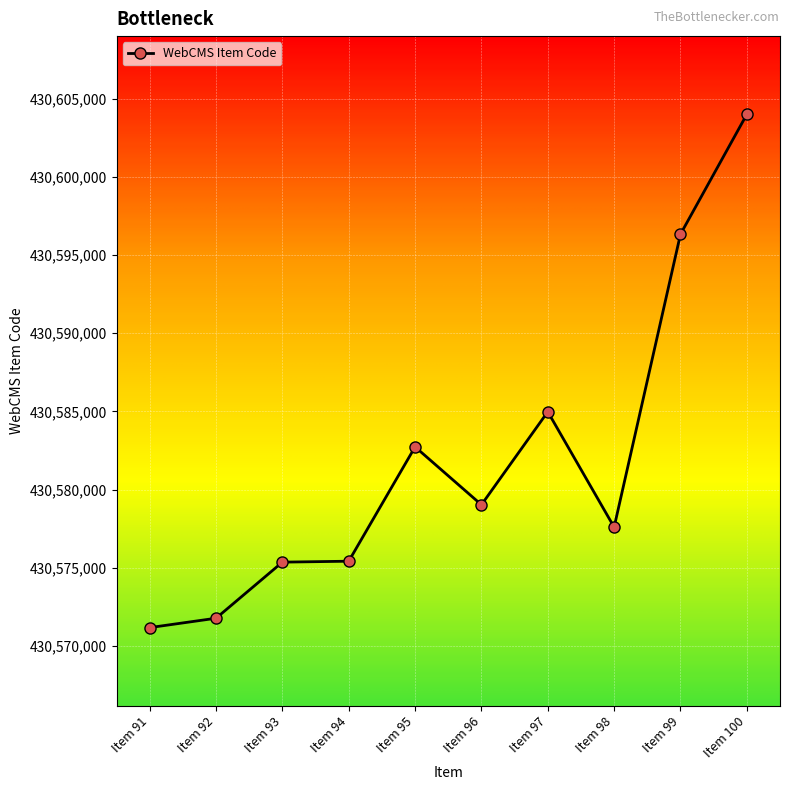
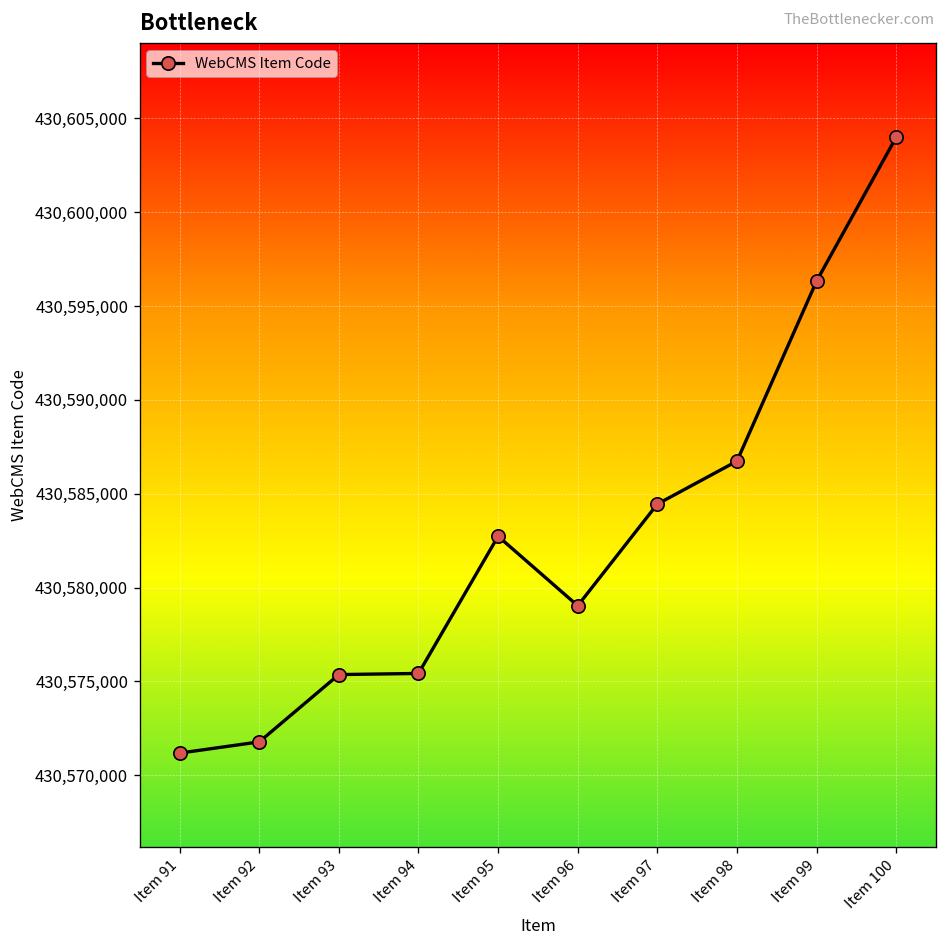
Item 97: 430,585,000 -> 430,584,400
Item 98: 430,577,600 -> 430,586,700
